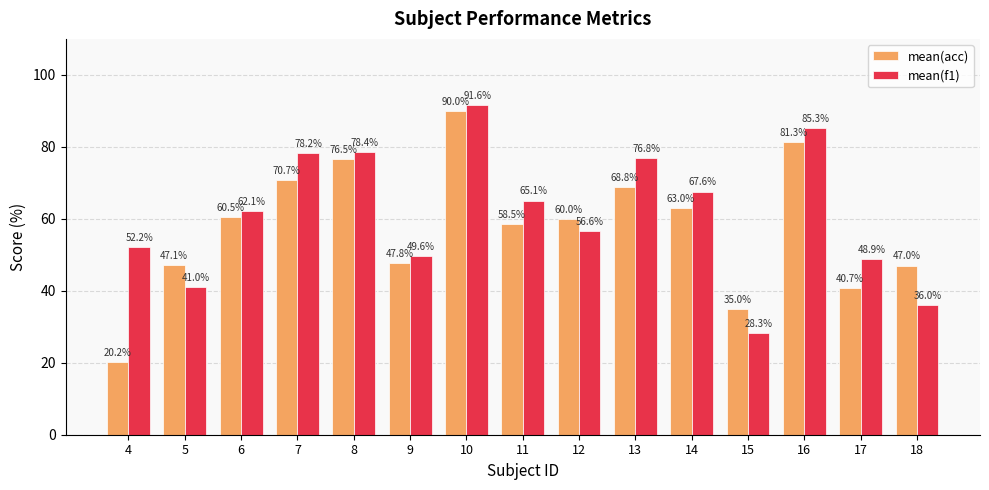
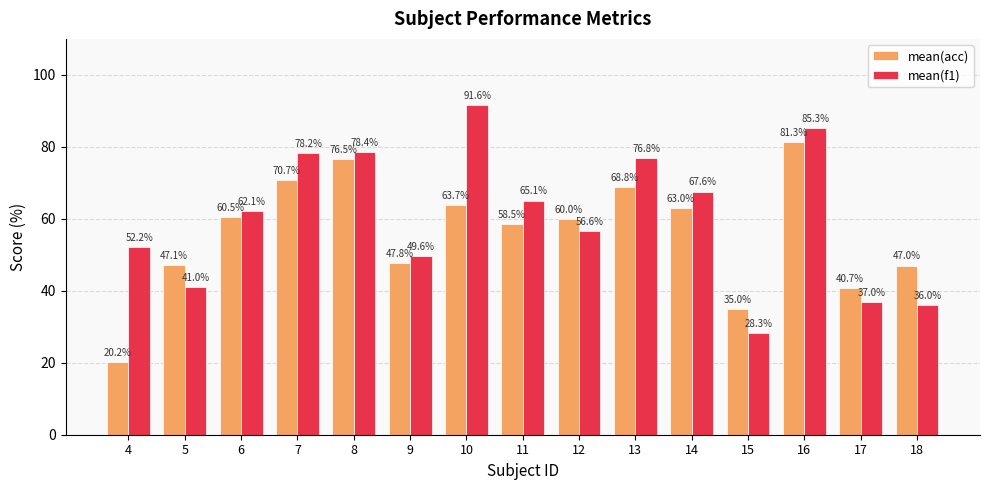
mean(acc), 10: 90.0% -> 63.7%
mean(f1), 17: 48.9% -> 37.0%
